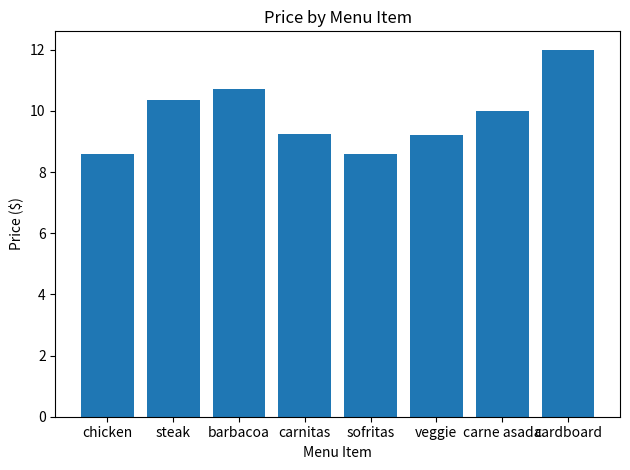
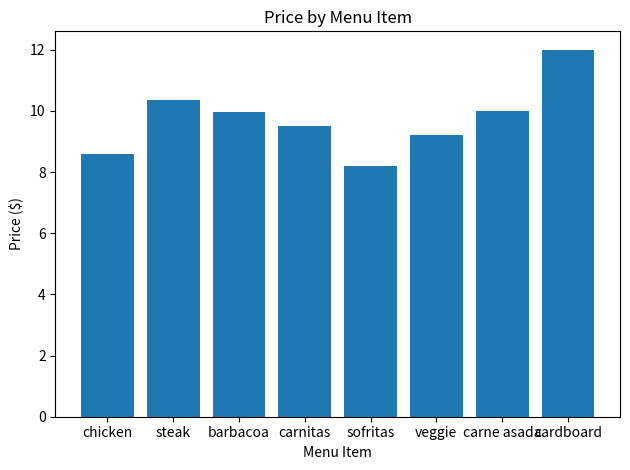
barbacoa: 10.7 -> 10.0
carnitas: 9.3 -> 9.5
sofritas: 8.6 -> 8.2
